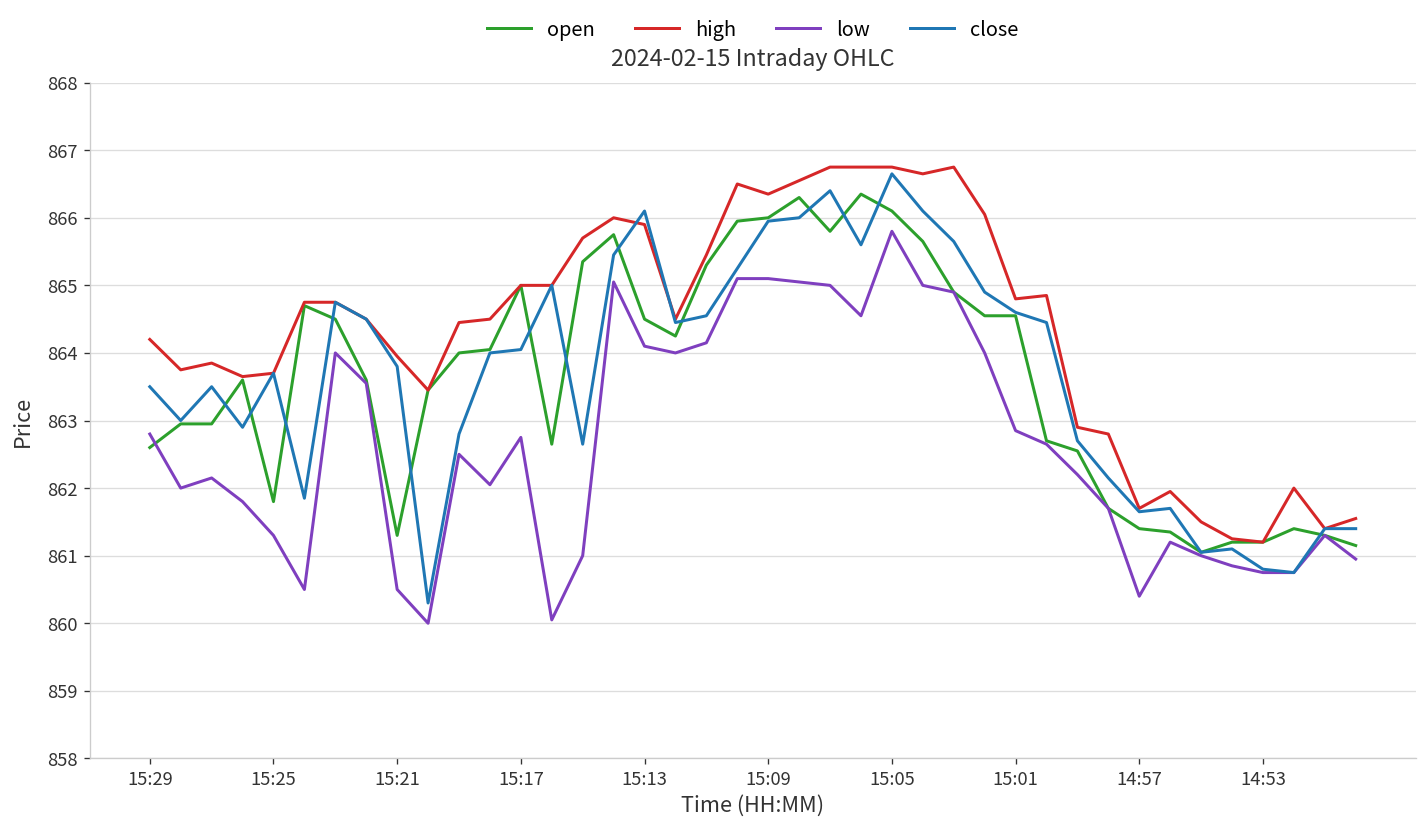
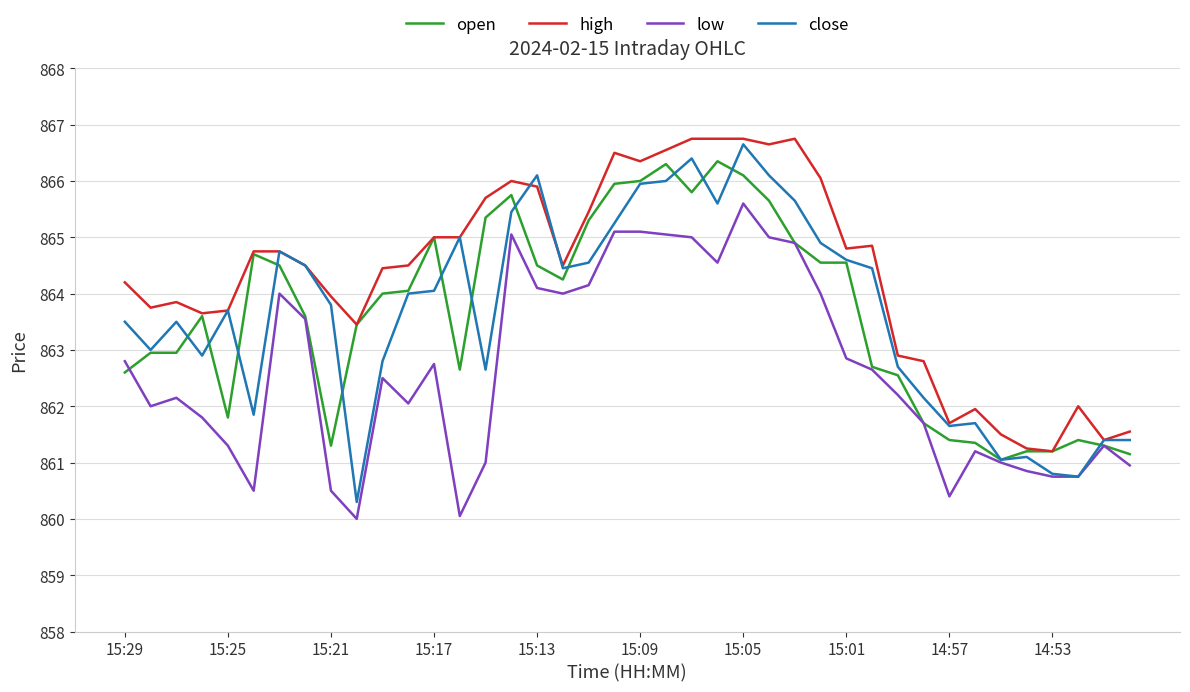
low, 15:05: 865.8 -> 865.6
